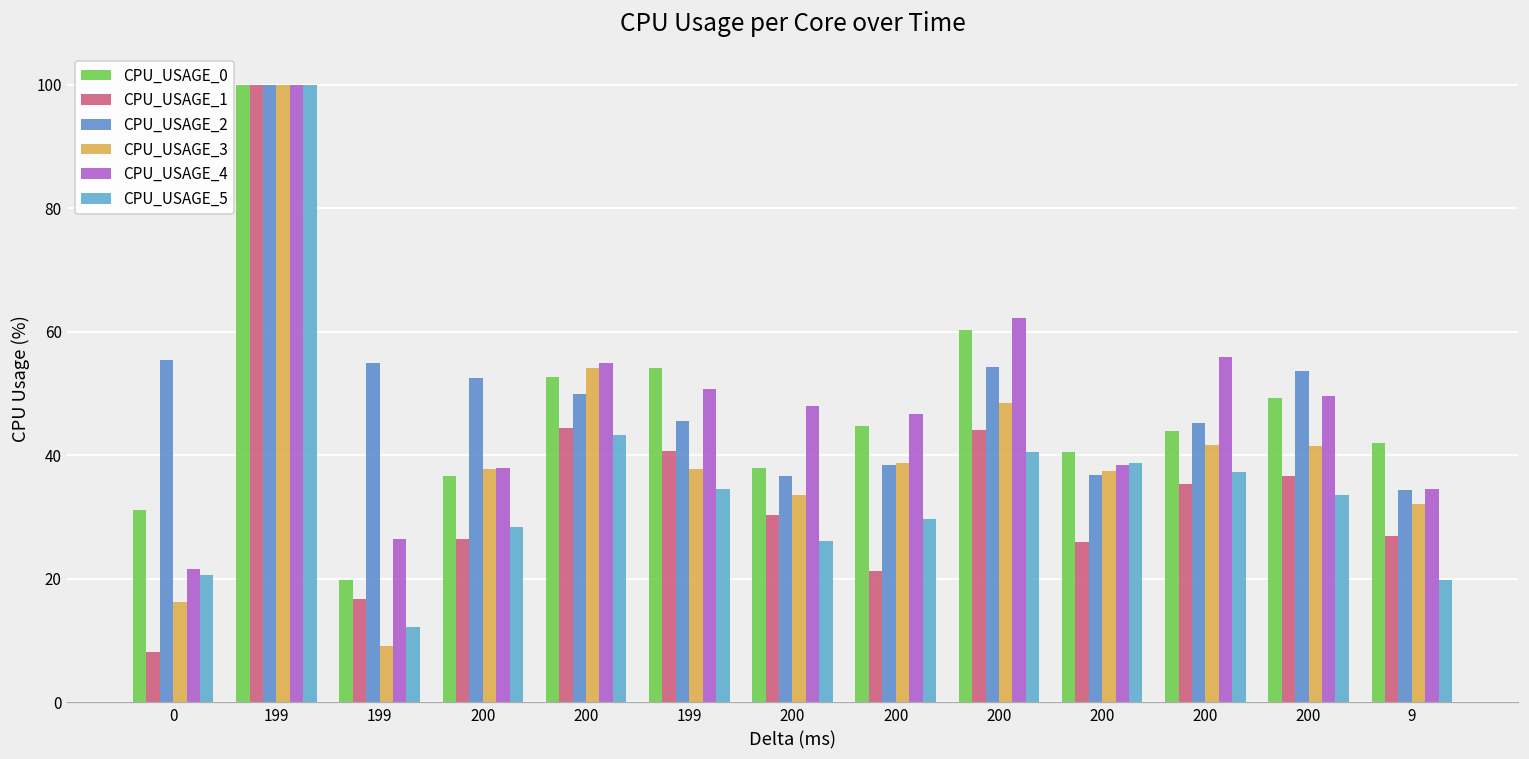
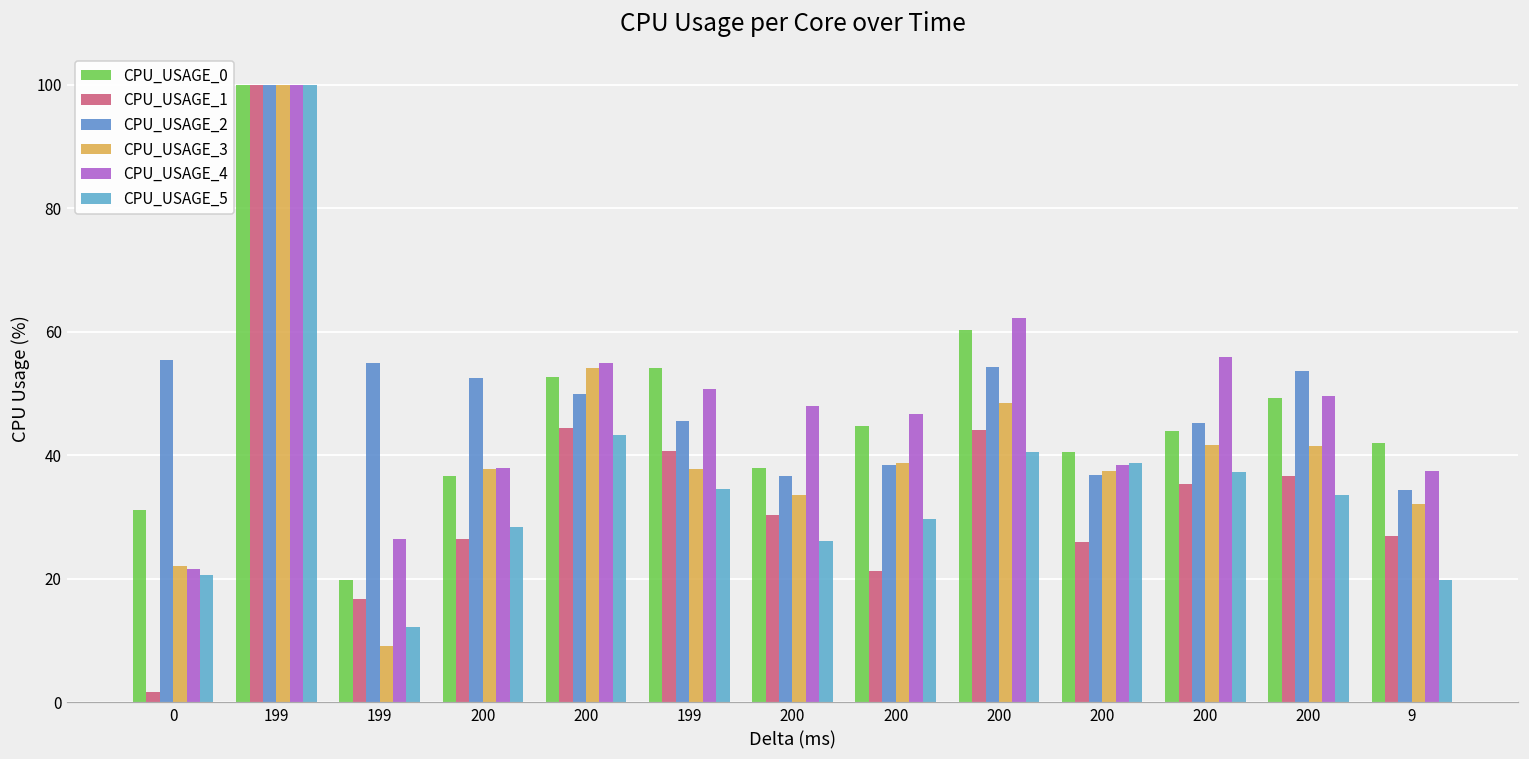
CPU_USAGE_1, 0: 8 -> 2
CPU_USAGE_3, 0: 16 -> 22
CPU_USAGE_4, 9: 35 -> 37
